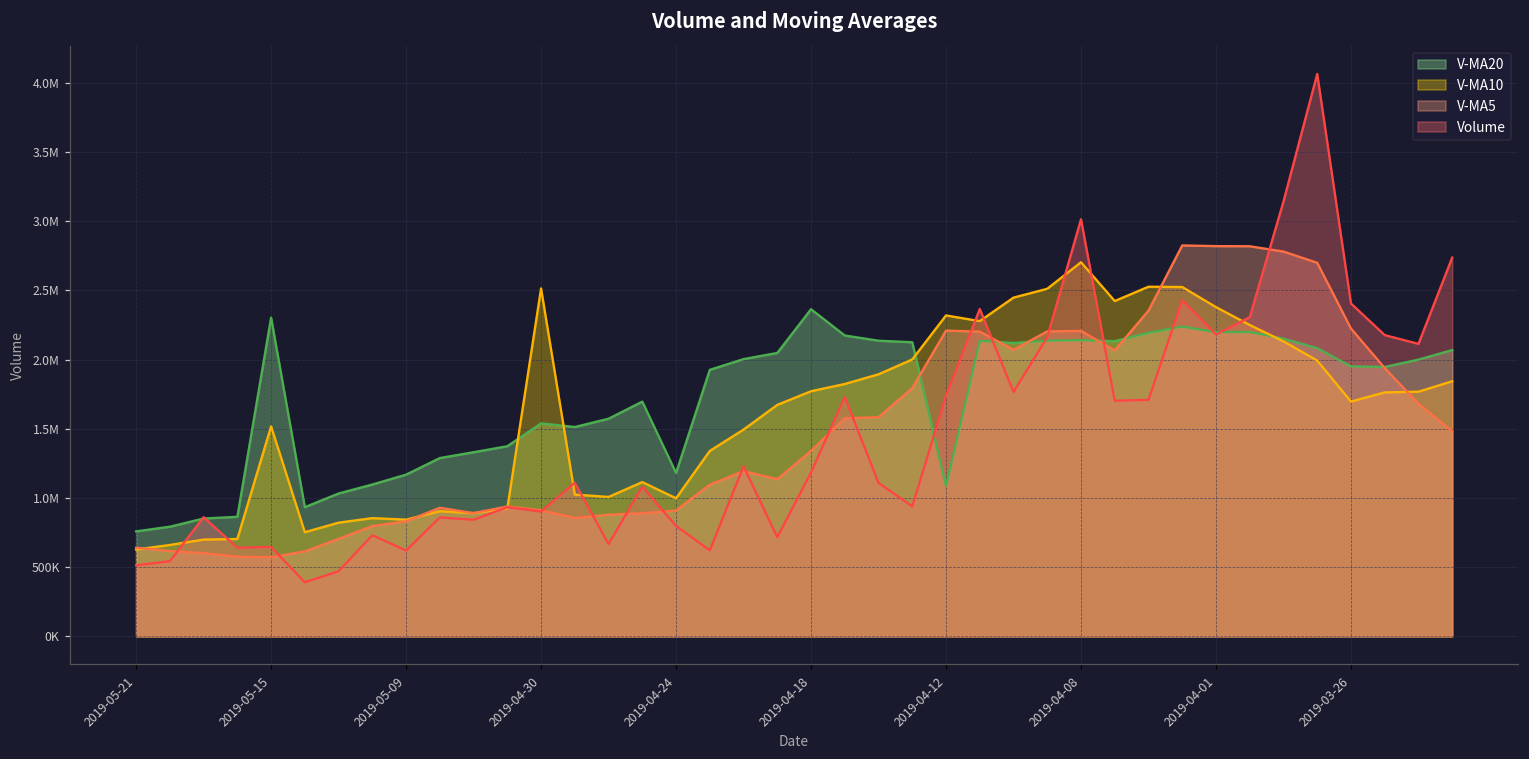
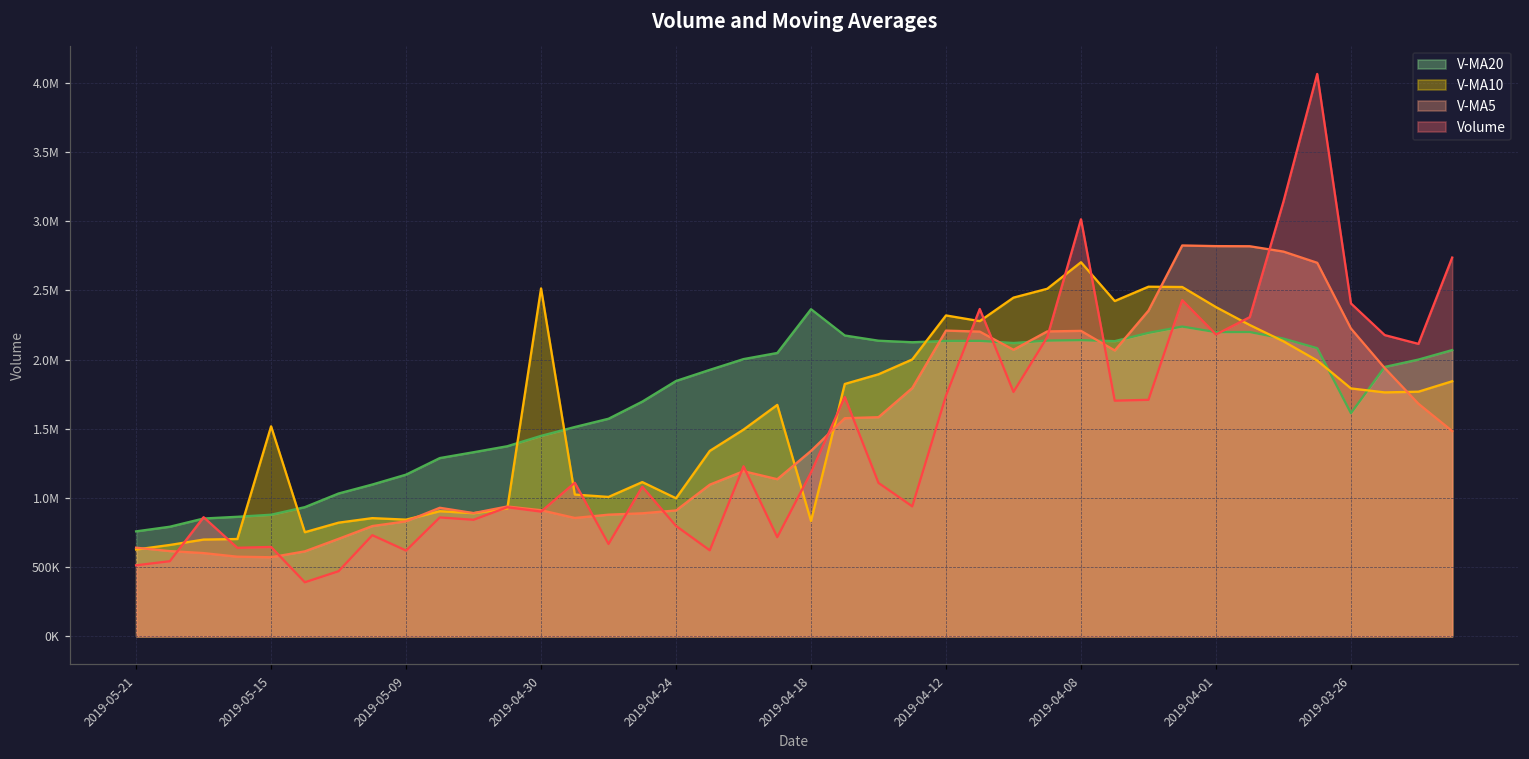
V-MA20, 2019-05-15: 2300000 -> 880000
V-MA20, 2019-04-30: 1540000 -> 1450000
V-MA20, 2019-04-24: 1180000 -> 1850000
V-MA10, 2019-04-18: 1770000 -> 830000
V-MA20, 2019-04-12: 1090000 -> 2130000
V-MA20, 2019-03-26: 1950000 -> 1610000
V-MA10, 2019-03-26: 1700000 -> 1790000
